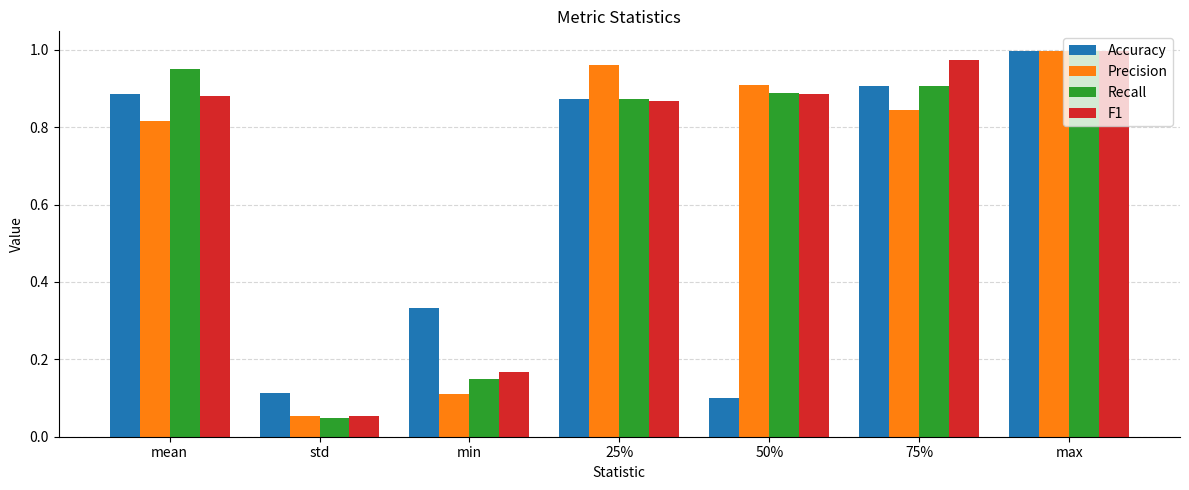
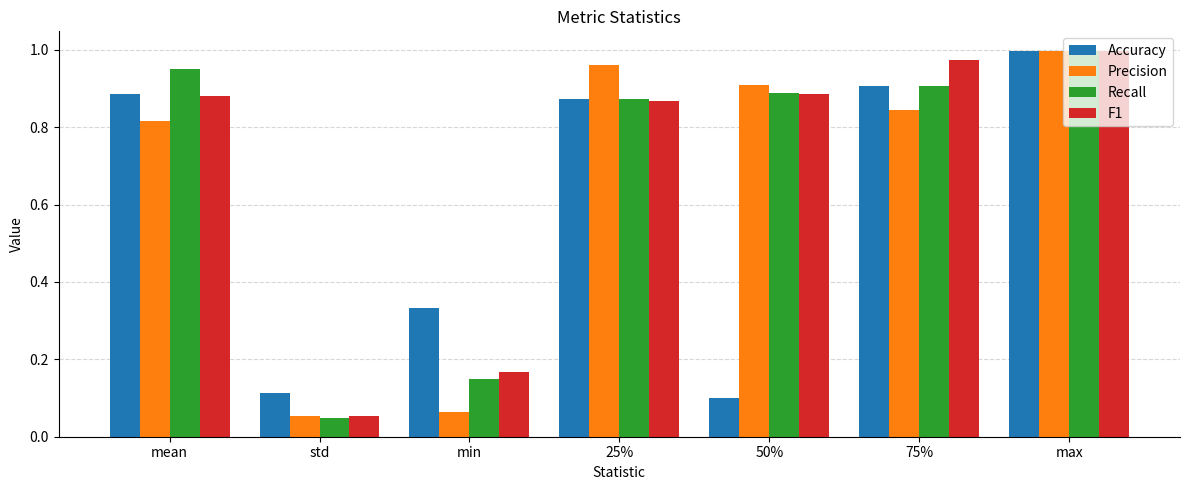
Precision, min: 0.11 -> 0.06
